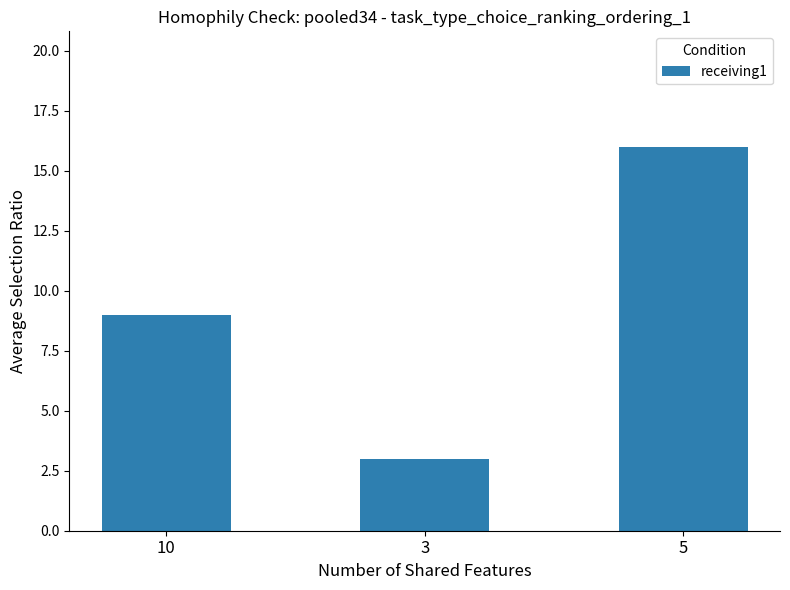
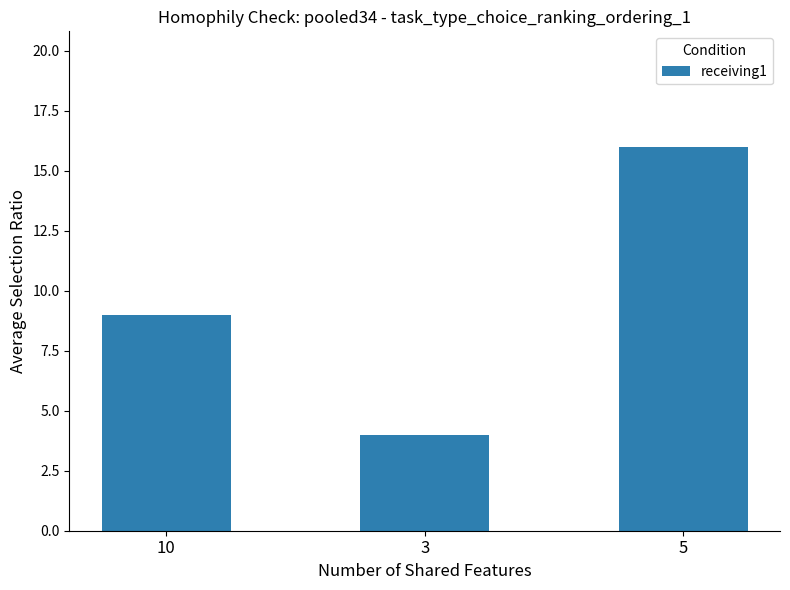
3: 3 -> 4
